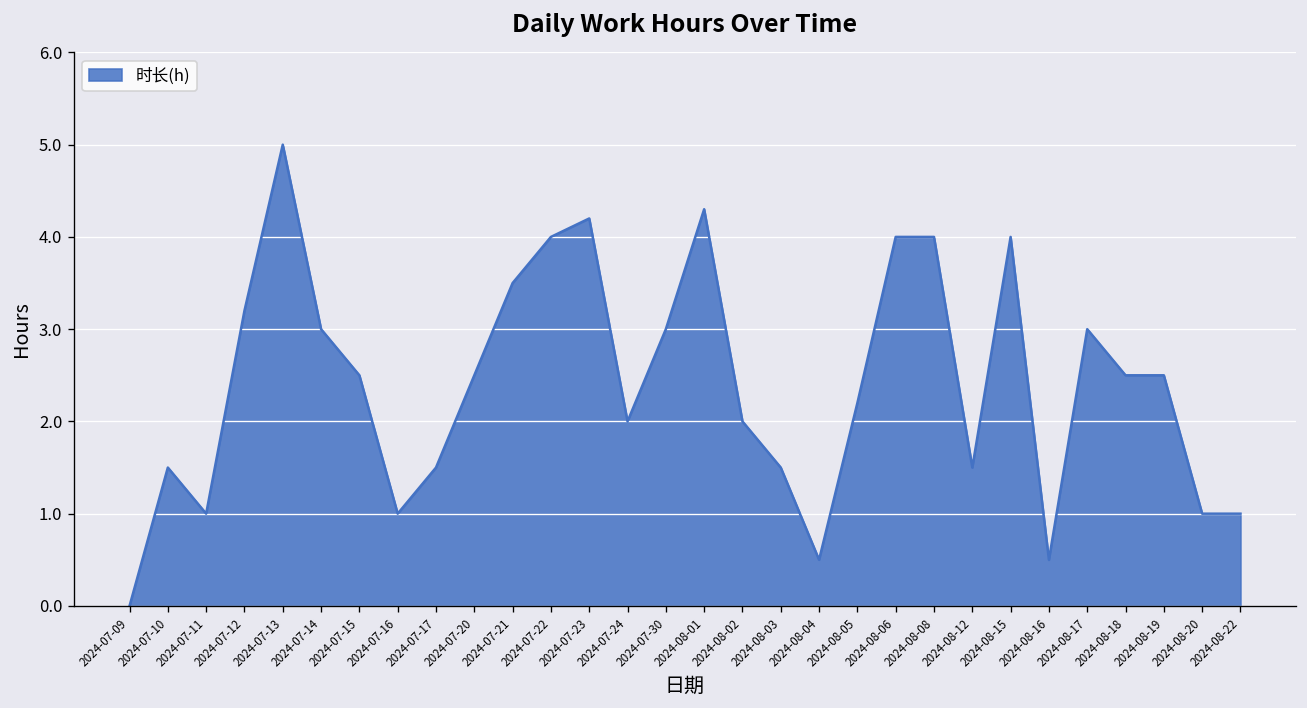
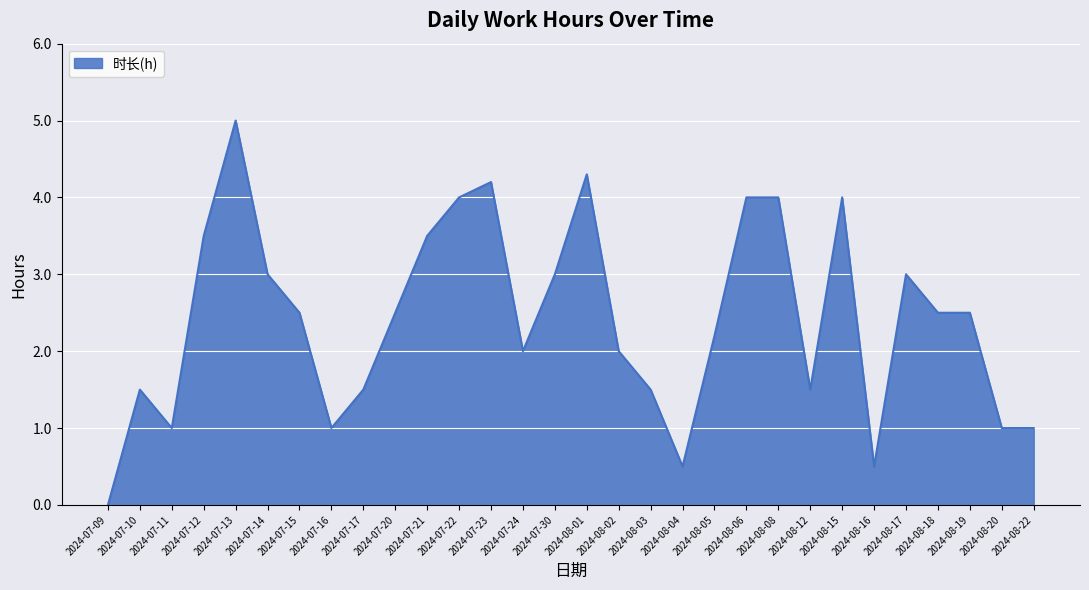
2024-07-12: 3.2 -> 3.5
